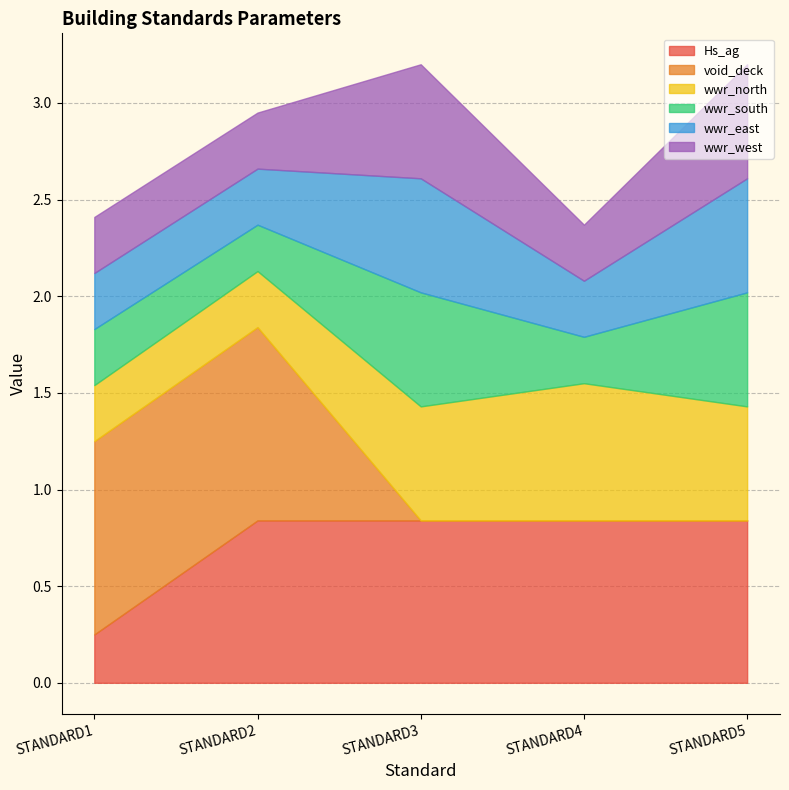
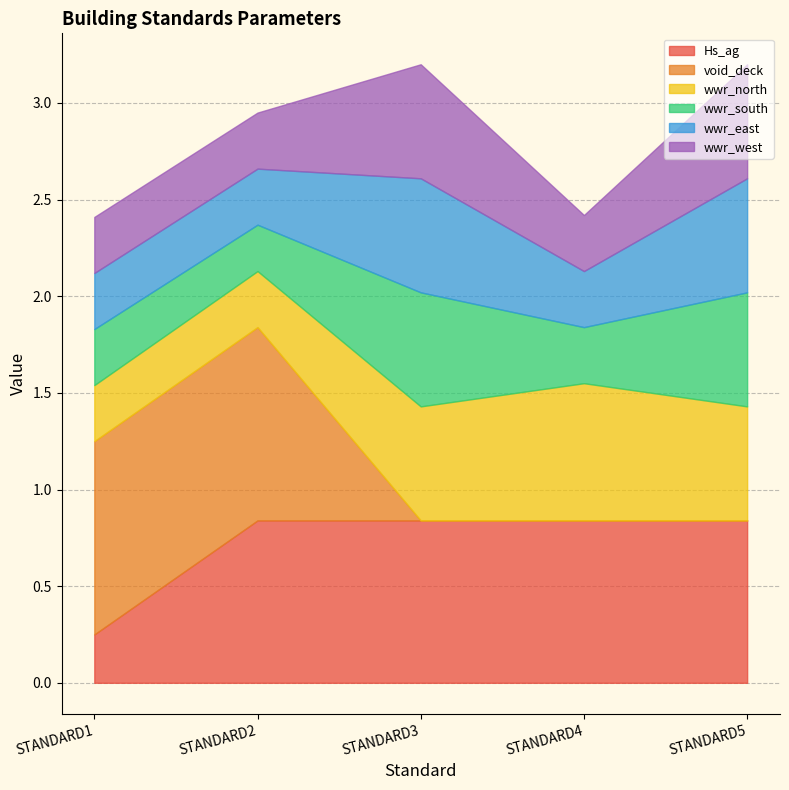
wwr_south, STANDARD4: 0.24 -> 0.29
